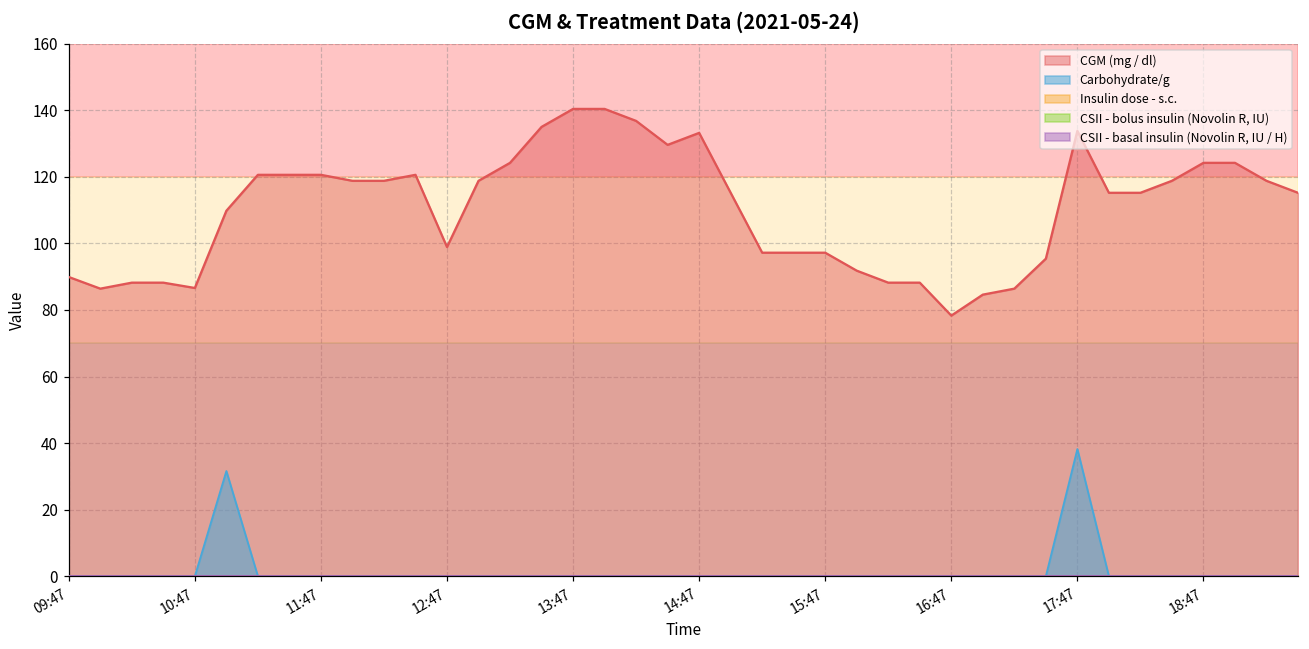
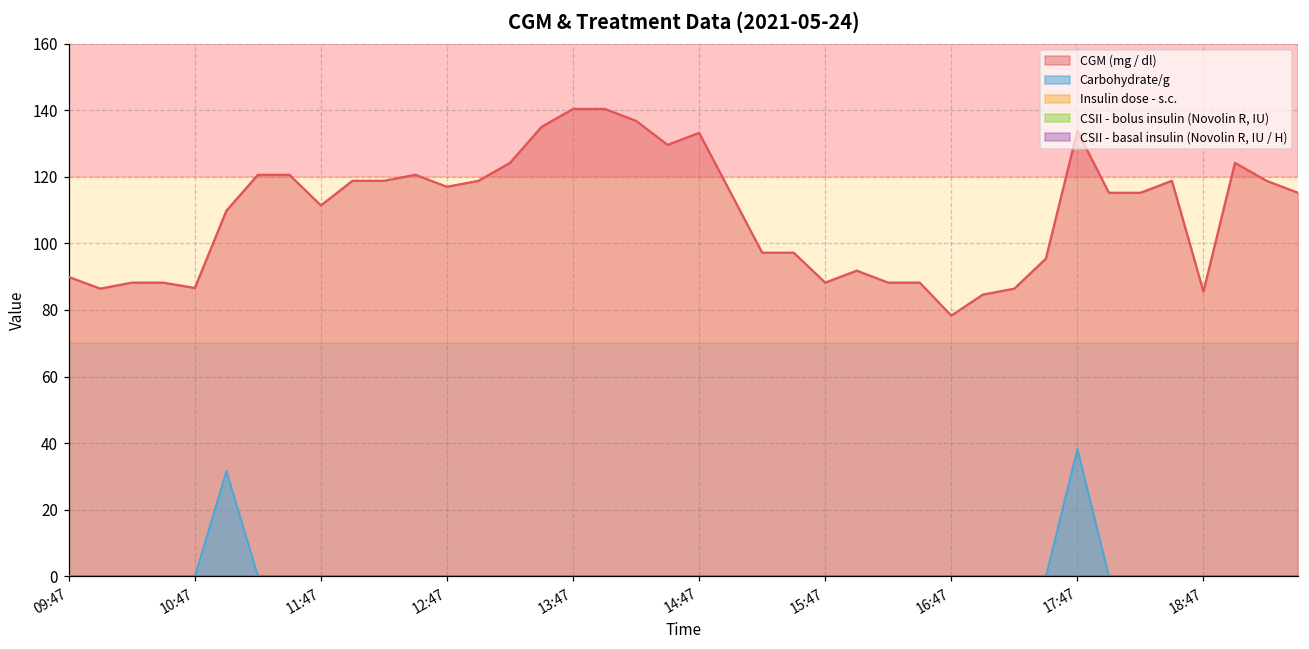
CGM (mg / dl), 11:47: 121 -> 111
CGM (mg / dl), 12:47: 99 -> 117
CGM (mg / dl), 15:47: 97 -> 88
CGM (mg / dl), 18:47: 124 -> 86
